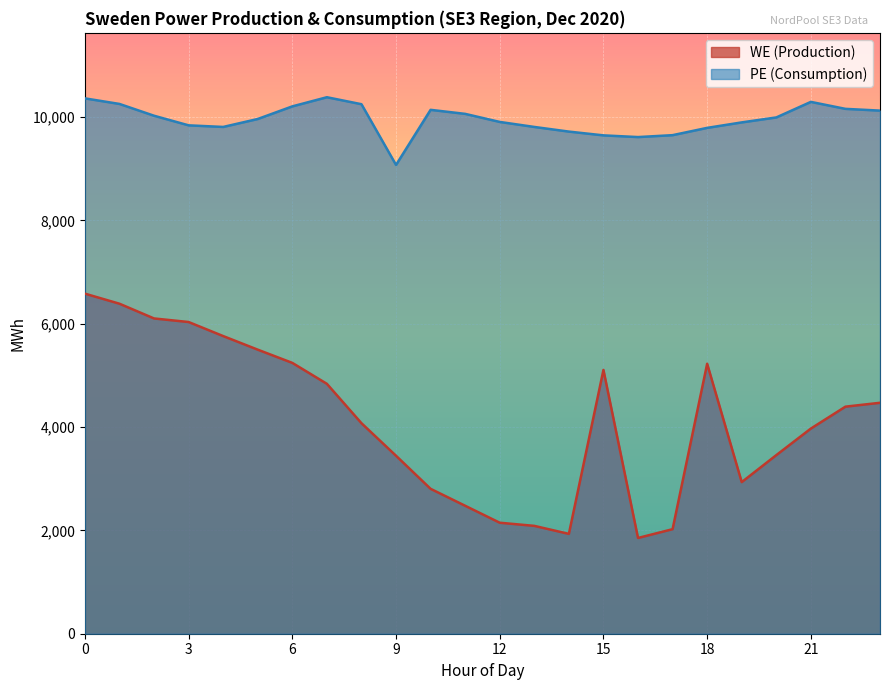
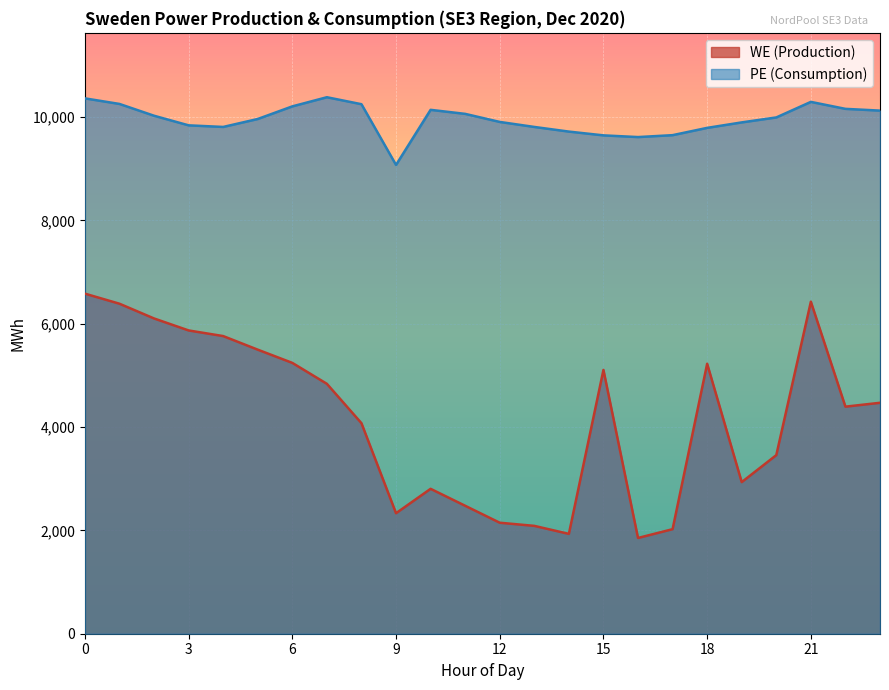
WE (Production), 3: 6,000 -> 5,900
WE (Production), 9: 3,400 -> 2,300
WE (Production), 21: 4,000 -> 6,400
